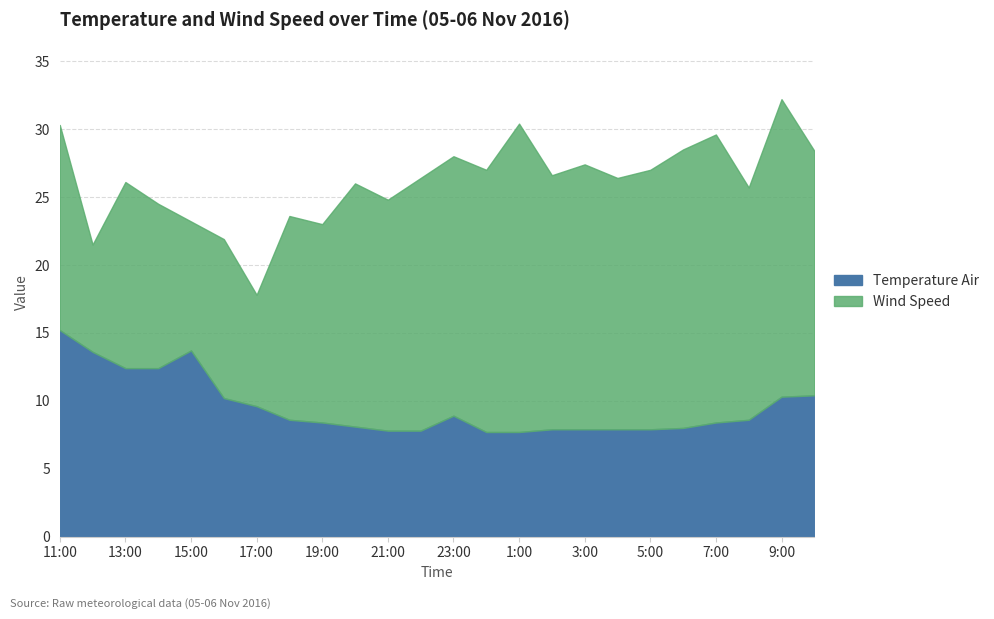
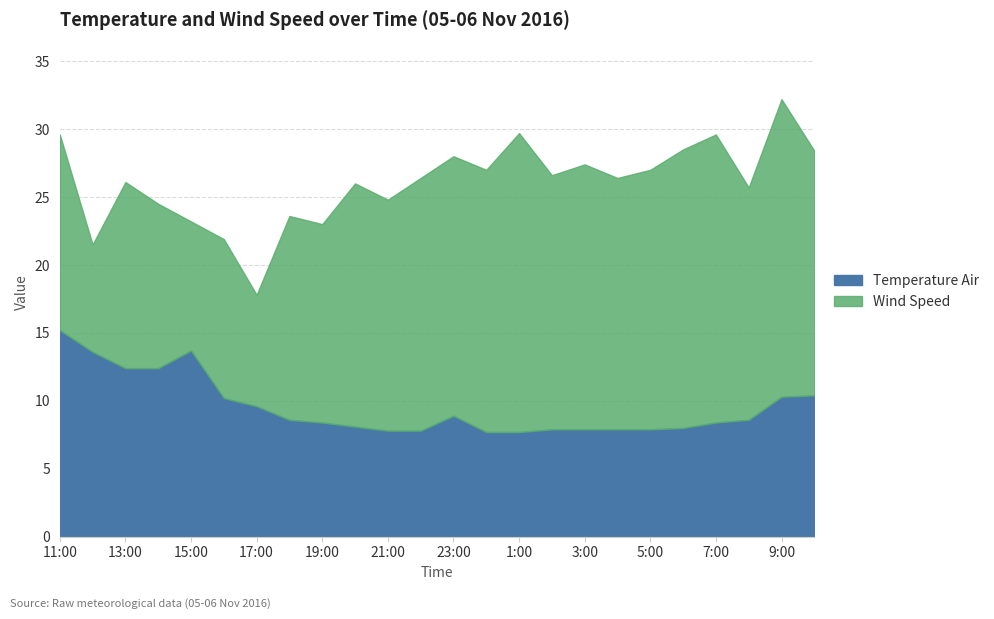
Wind Speed, 11:00: 15.1 -> 14.4
Wind Speed, 1:00: 22.7 -> 22.0
